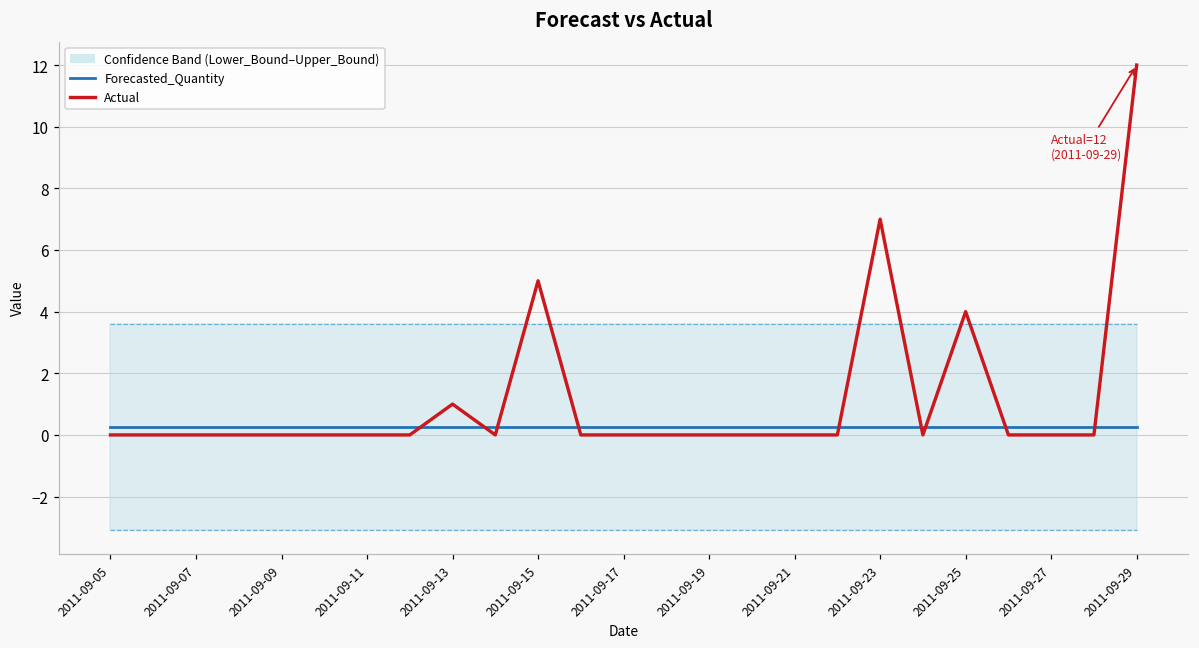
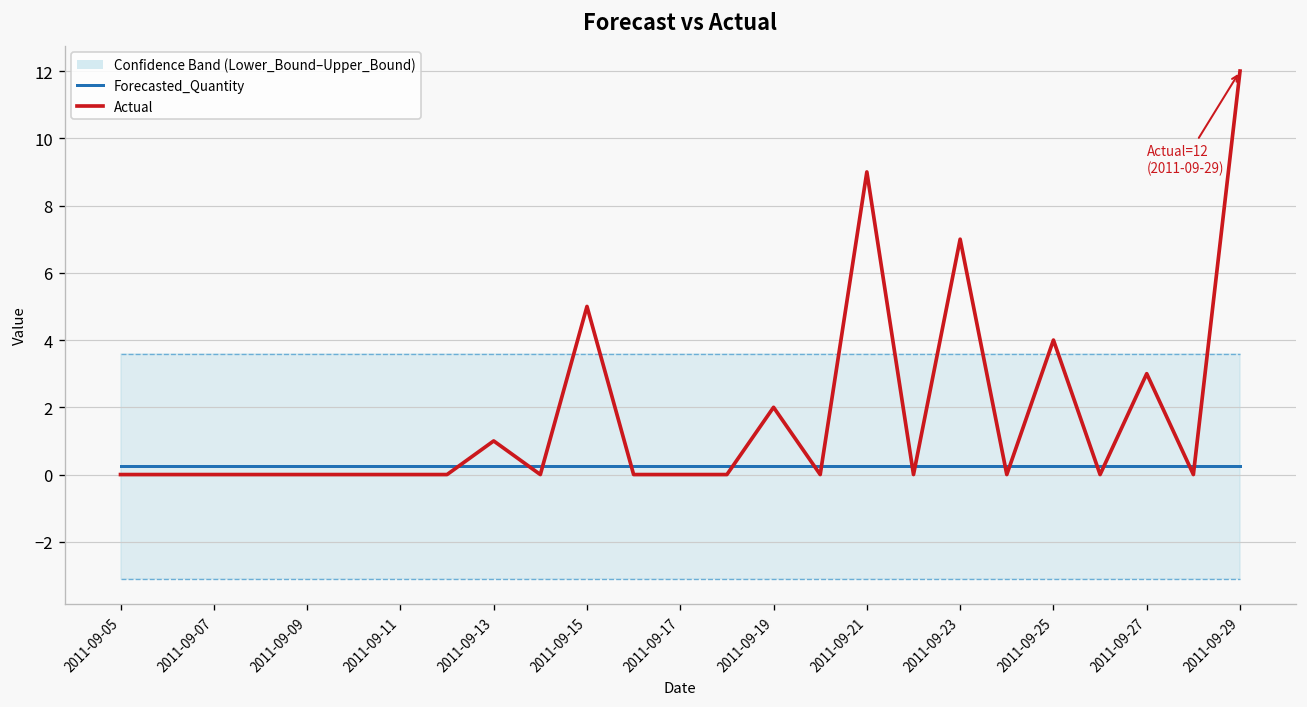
Actual, 2011-09-19: 0 -> 2
Actual, 2011-09-21: 0 -> 9
Actual, 2011-09-27: 0 -> 3
